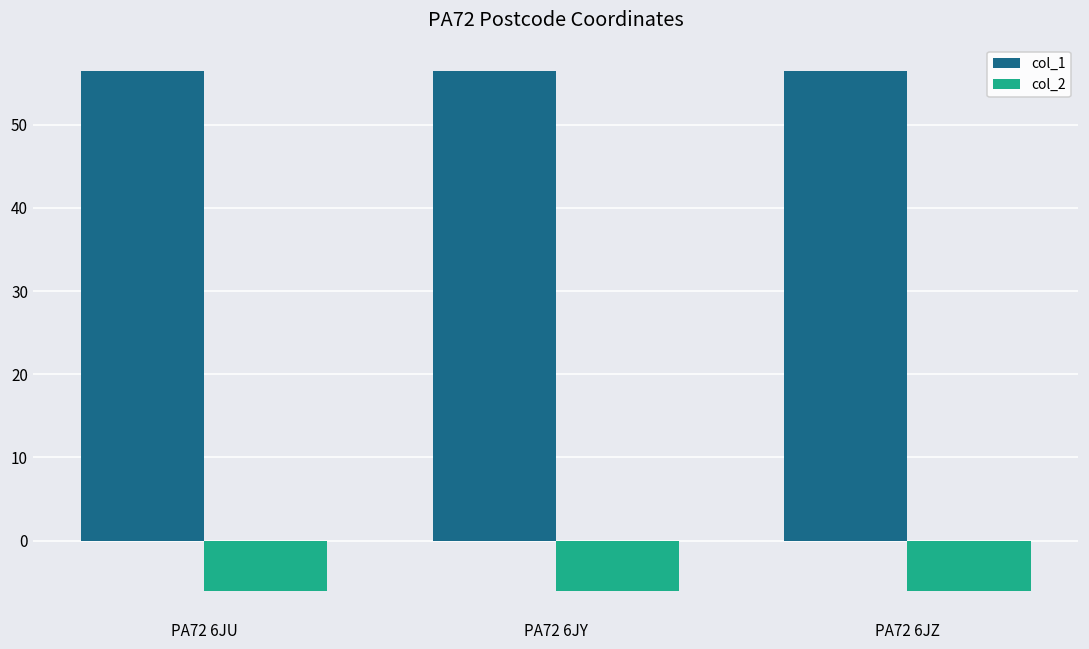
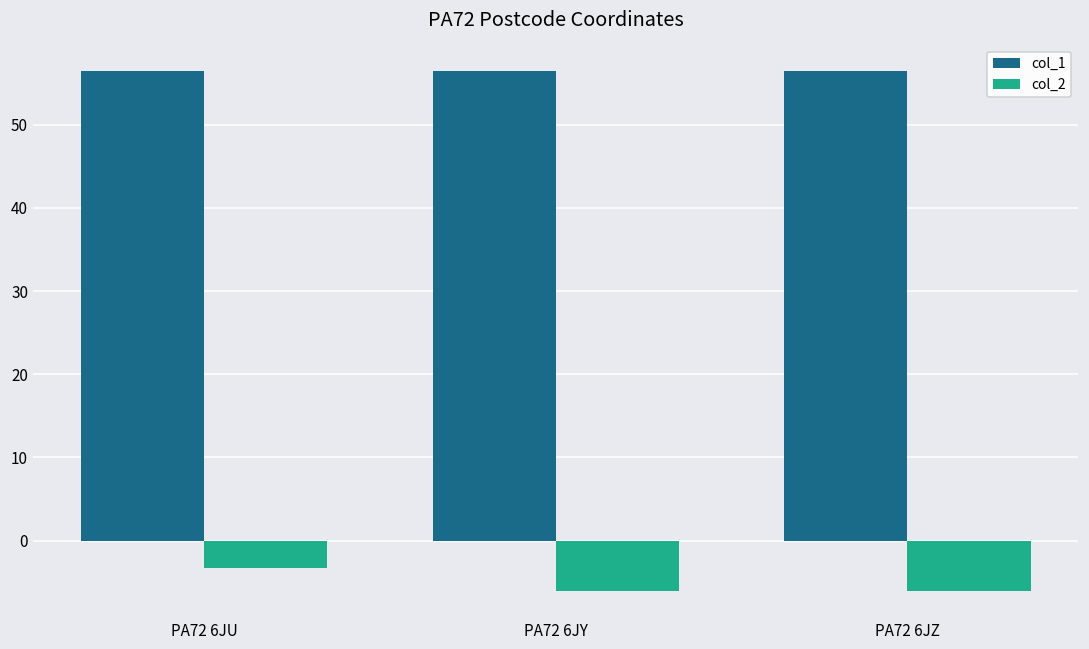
col_2, PA72 6JU: -6 -> -3
